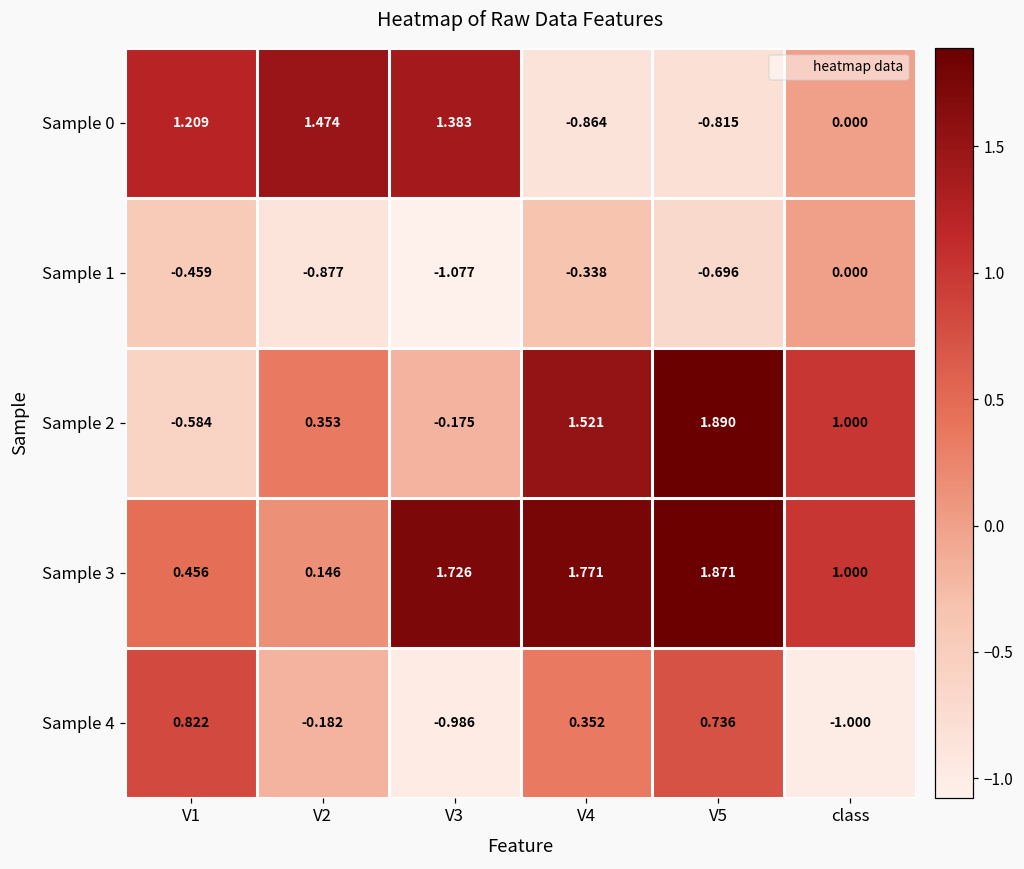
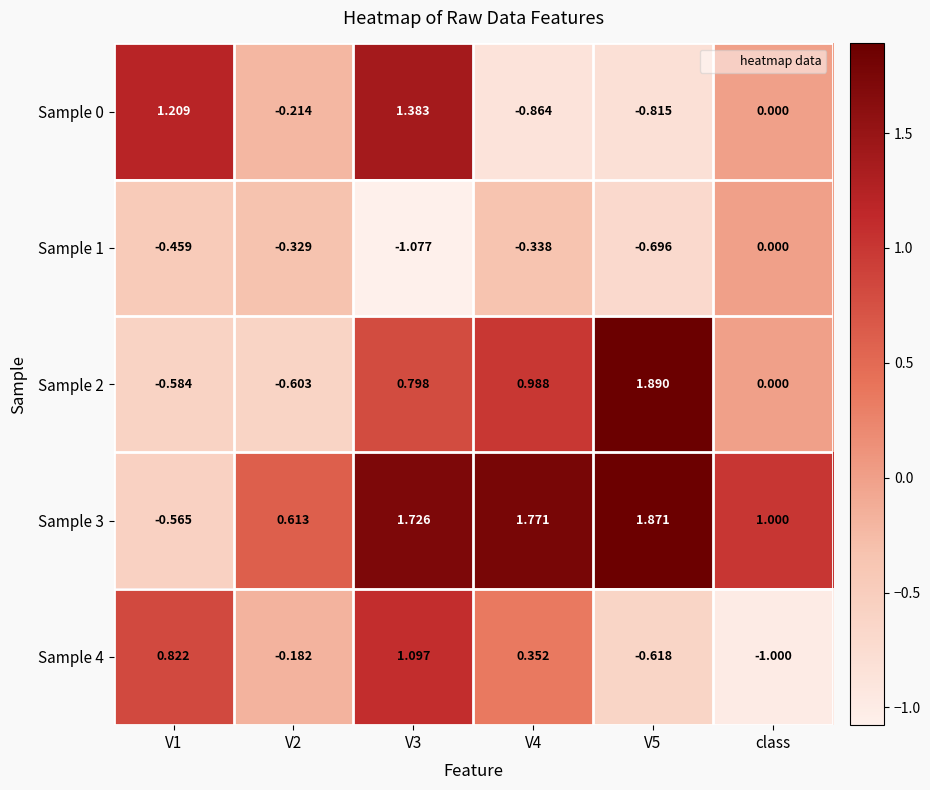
Sample 0, V2: 1.474 -> -0.214
Sample 1, V2: -0.877 -> -0.329
Sample 2, V2: 0.353 -> -0.603
Sample 2, V3: -0.175 -> 0.798
Sample 2, V4: 1.521 -> 0.988
Sample 2, class: 1.000 -> 0.000
Sample 3, V1: 0.456 -> -0.565
Sample 3, V2: 0.146 -> 0.613
Sample 4, V3: -0.986 -> 1.097
Sample 4, V5: 0.736 -> -0.618
